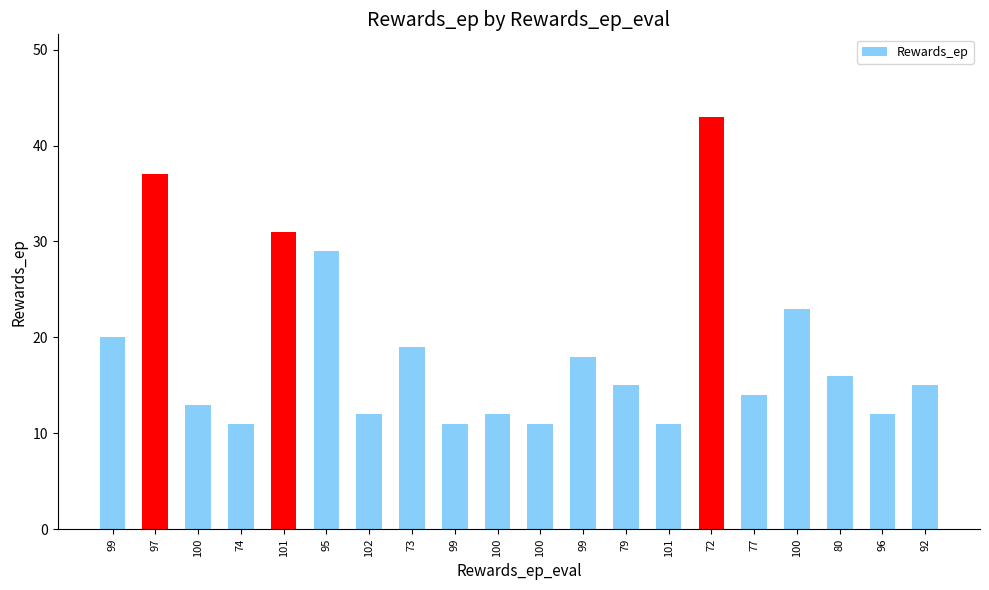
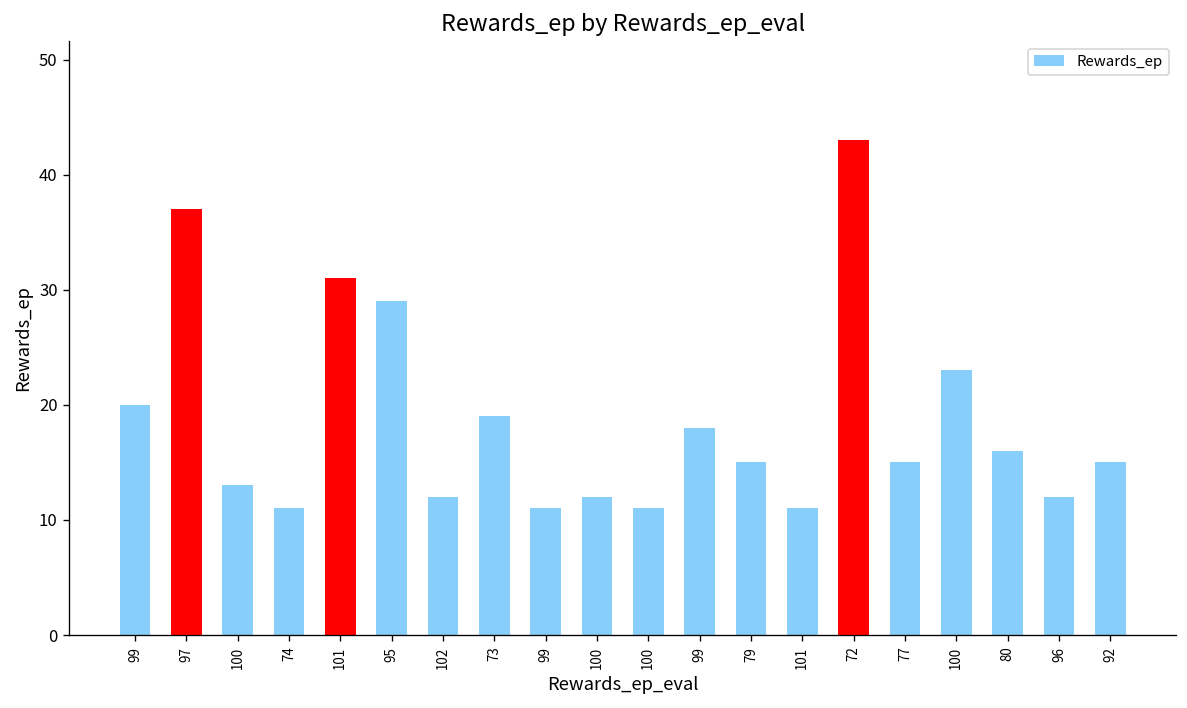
77: 14 -> 15
